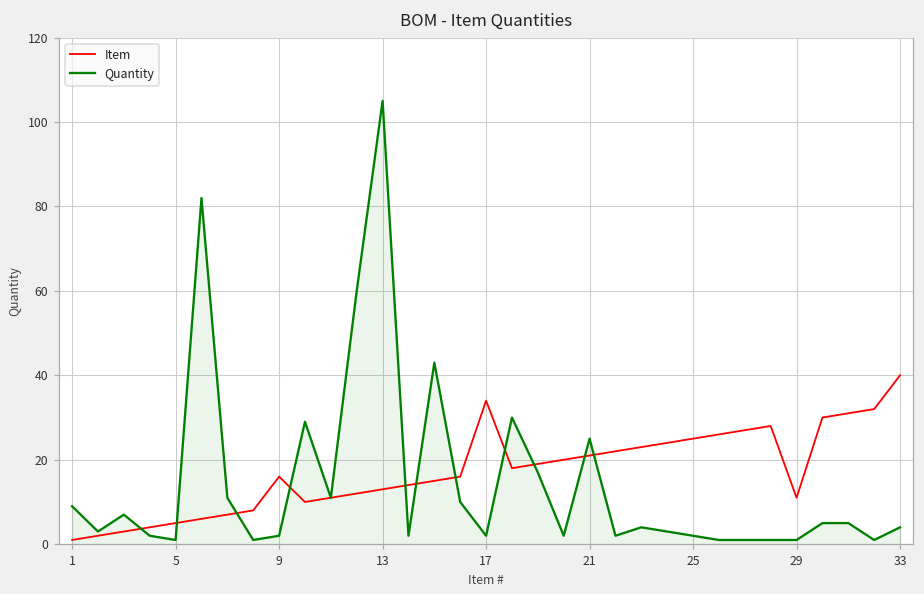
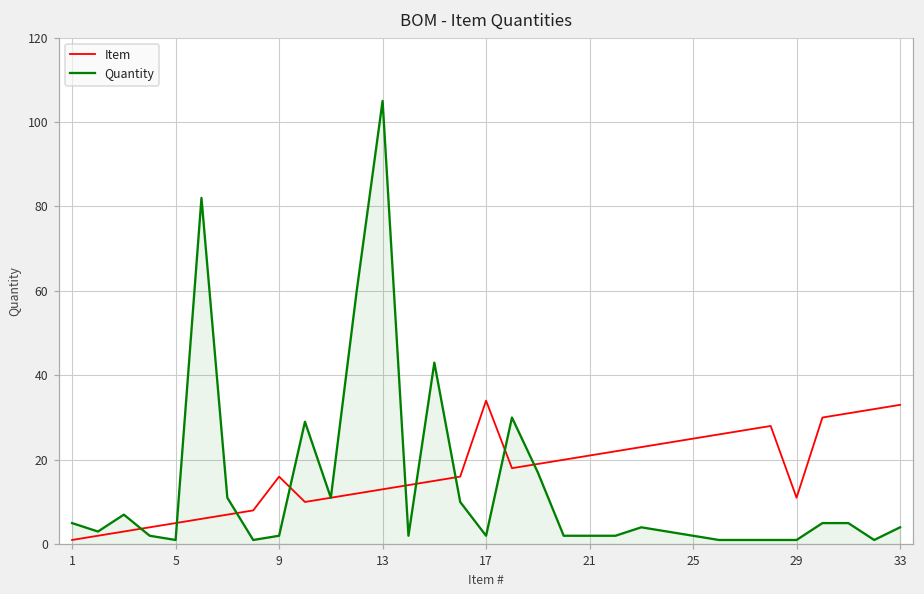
Quantity, 1: 9 -> 5
Quantity, 21: 25 -> 2
Item, 33: 40 -> 33
